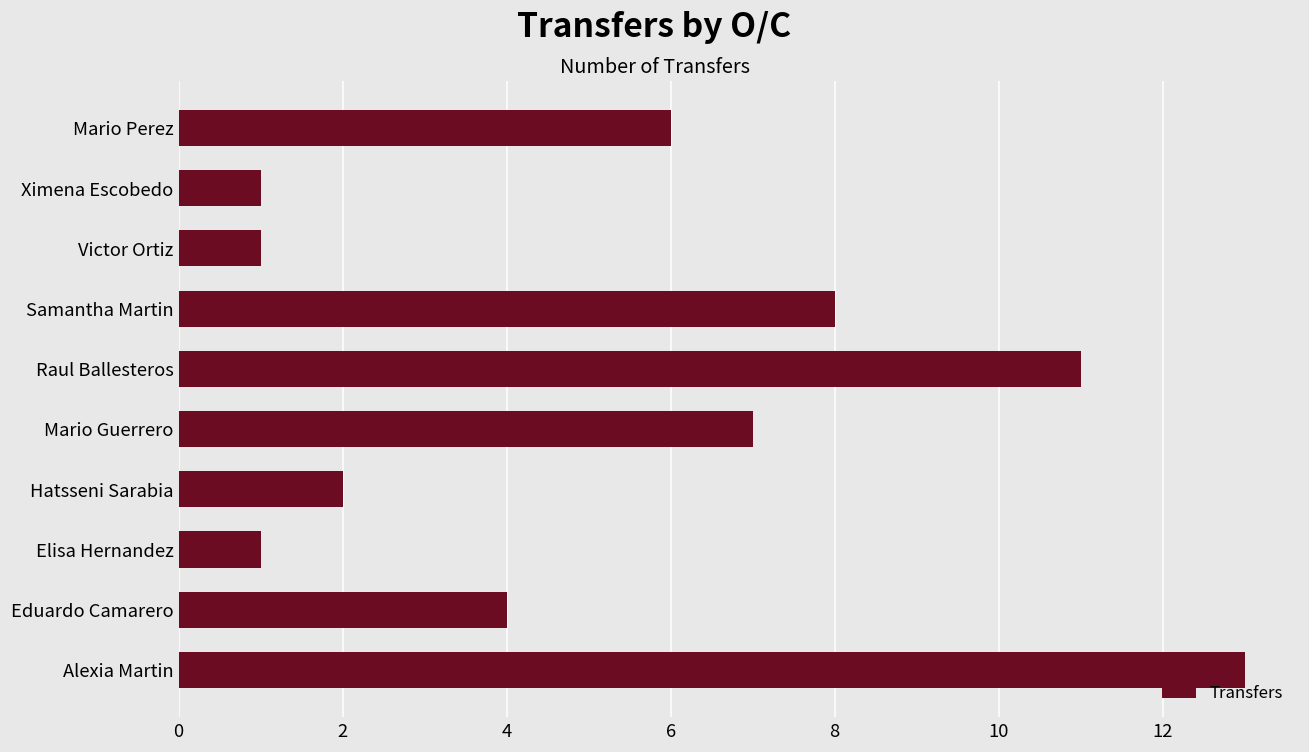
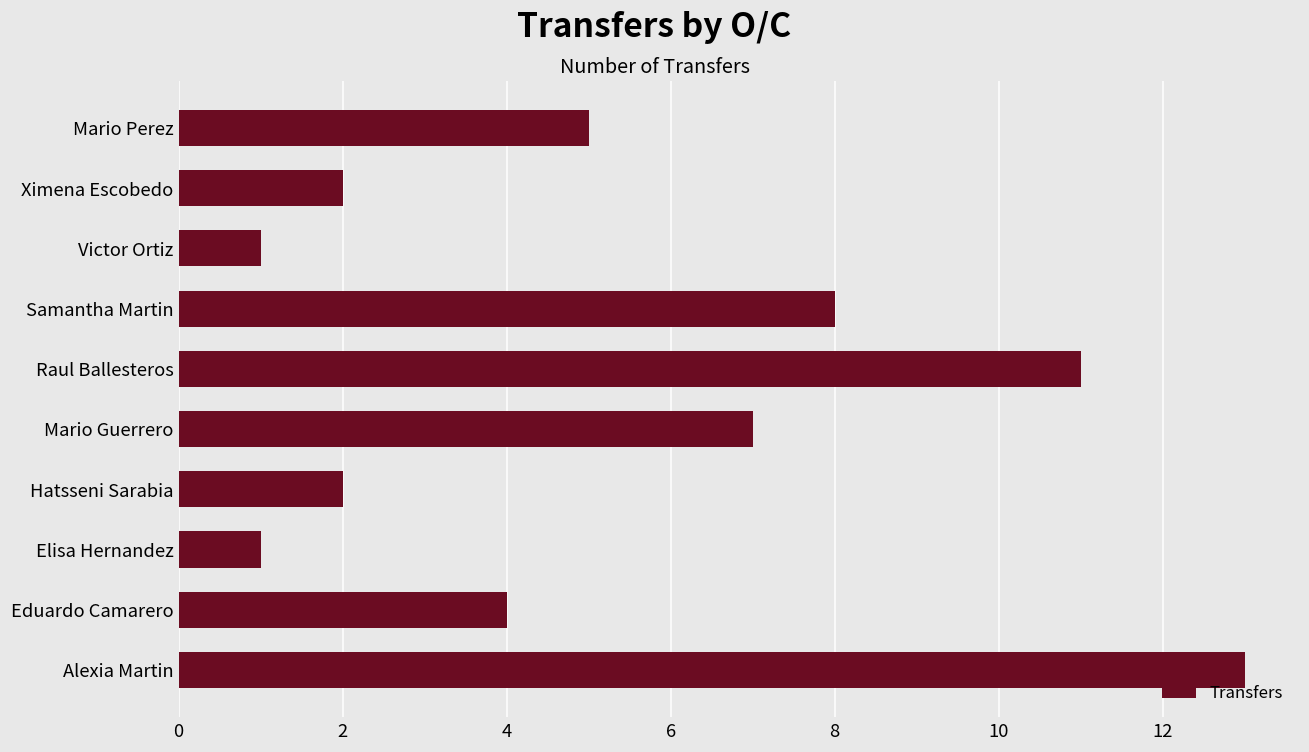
Mario Perez: 6 -> 5
Ximena Escobedo: 1 -> 2
